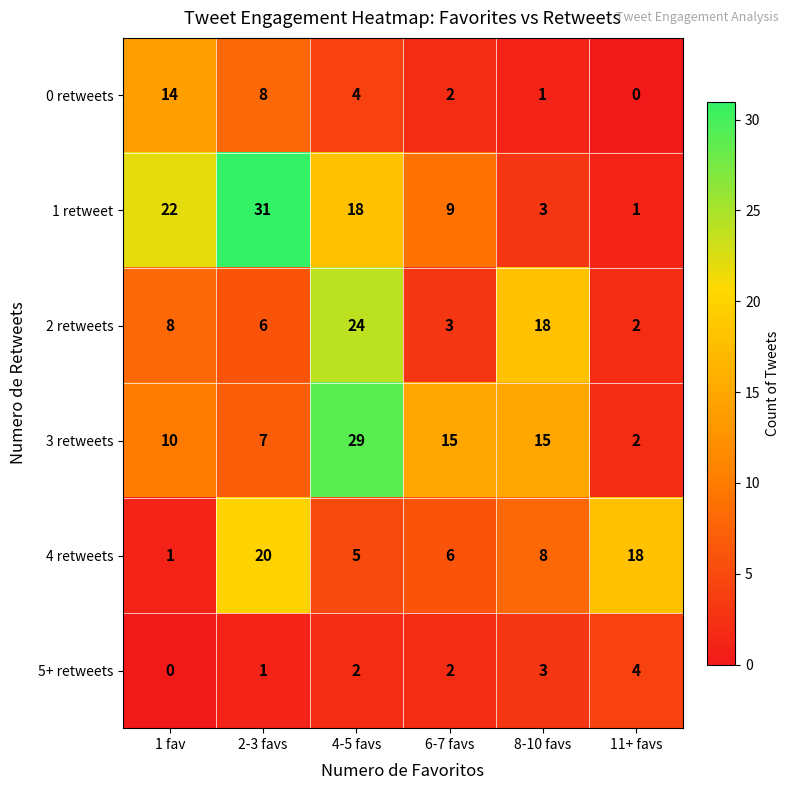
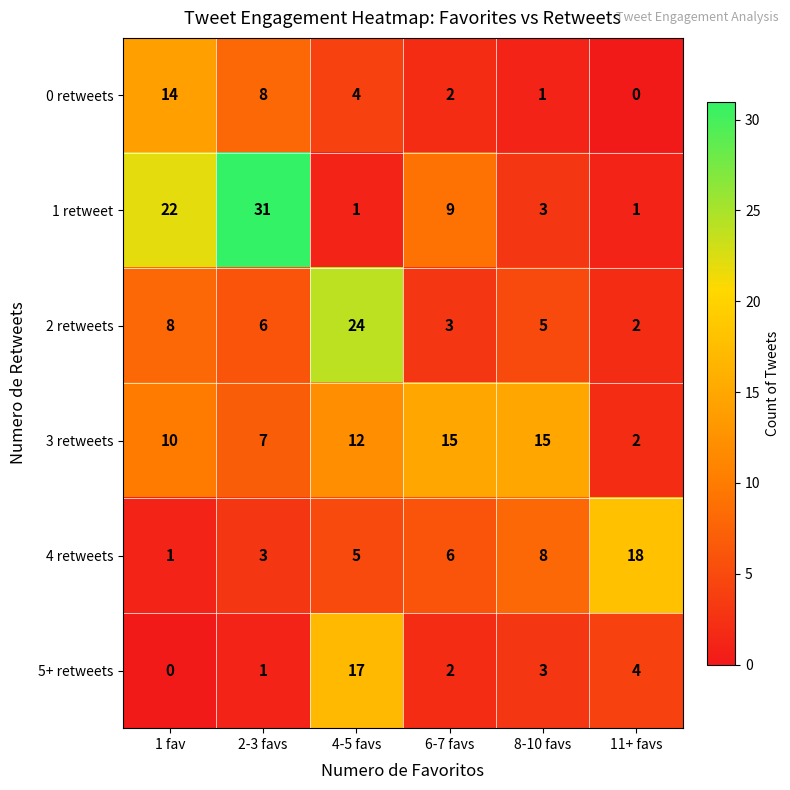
1 retweet, 4-5 favs: 18 -> 1
2 retweets, 8-10 favs: 18 -> 5
3 retweets, 4-5 favs: 29 -> 12
4 retweets, 2-3 favs: 20 -> 3
5+ retweets, 4-5 favs: 2 -> 17
